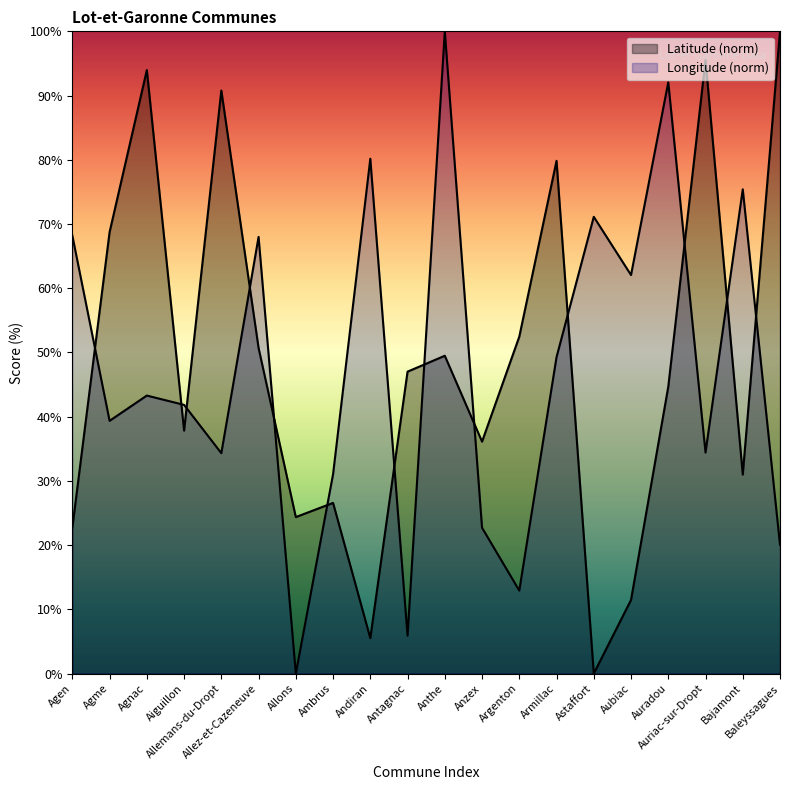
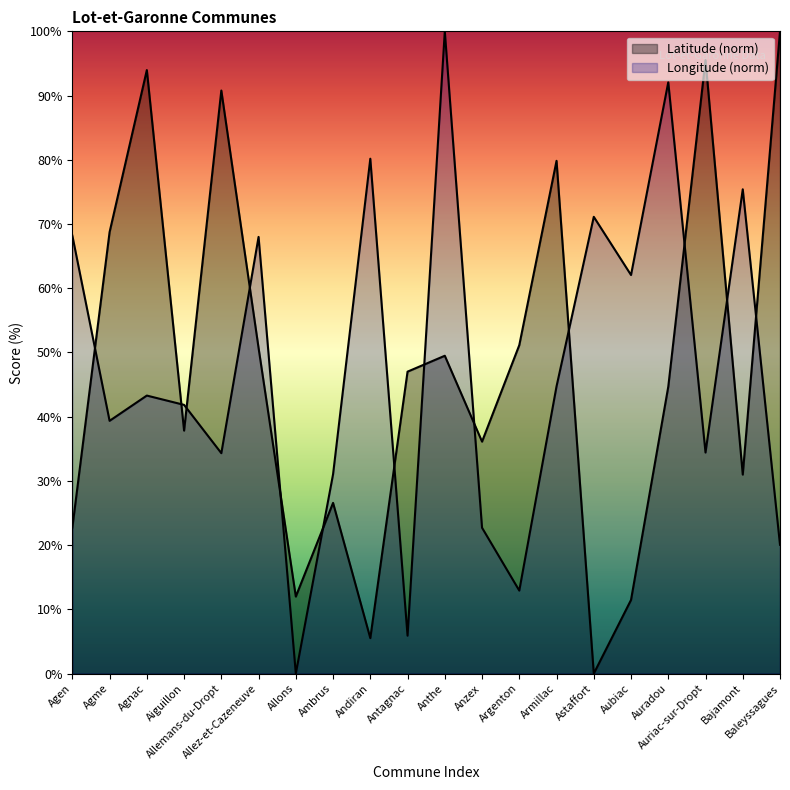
Latitude (norm), Allons: 24% -> 12%
Latitude (norm), Argenton: 52% -> 51%
Longitude (norm), Armillac: 49% -> 45%
